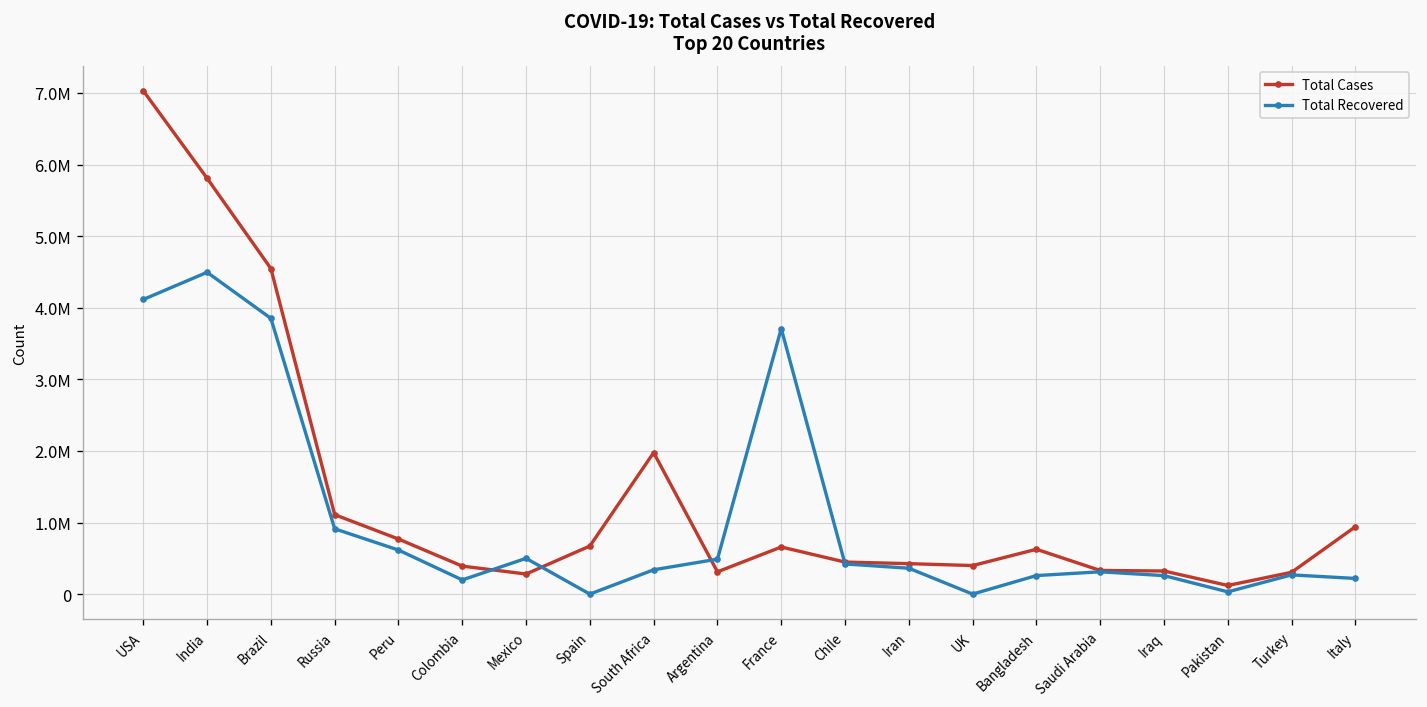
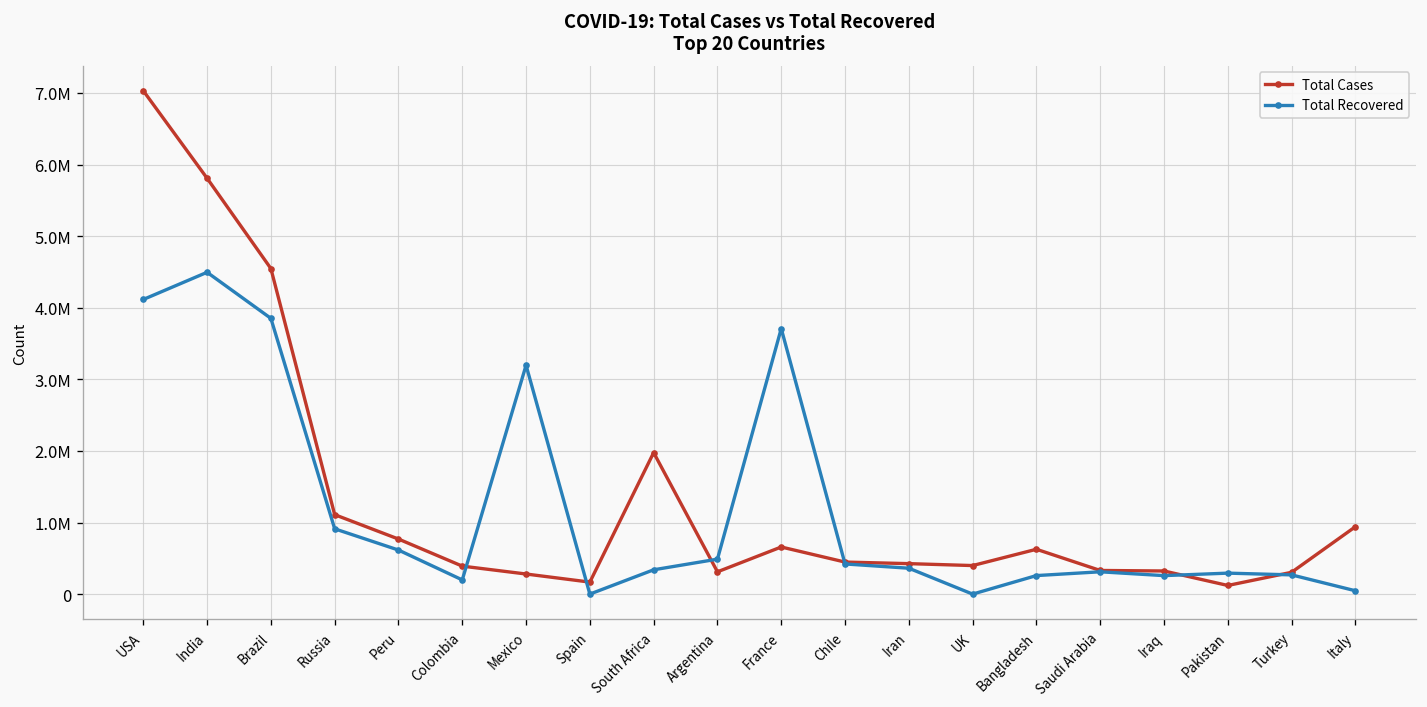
Total Recovered, Mexico: 500000 -> 3200000
Total Cases, Spain: 700000 -> 200000
Total Recovered, Pakistan: 0 -> 300000
Total Recovered, Italy: 200000 -> 0
